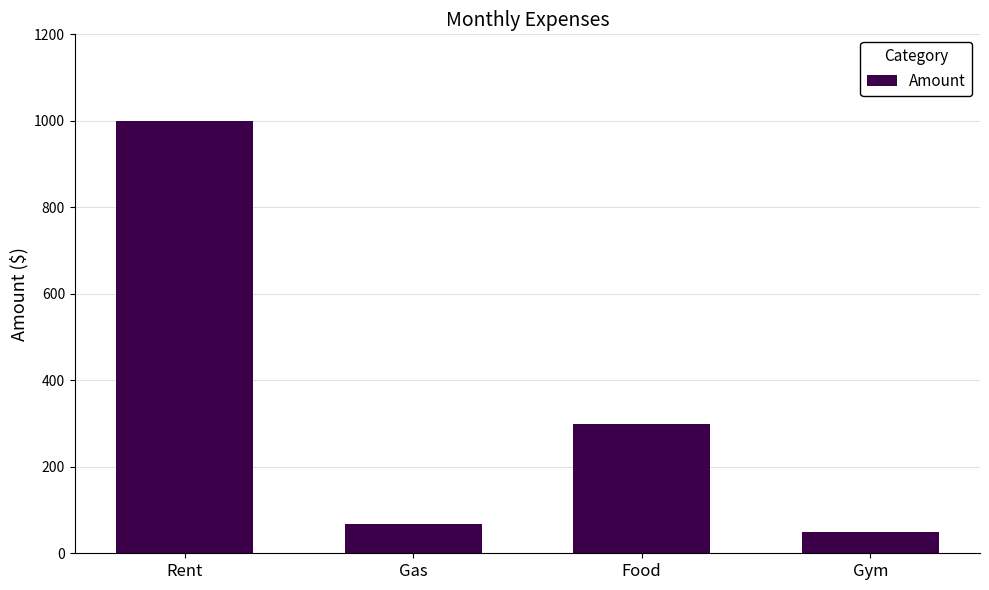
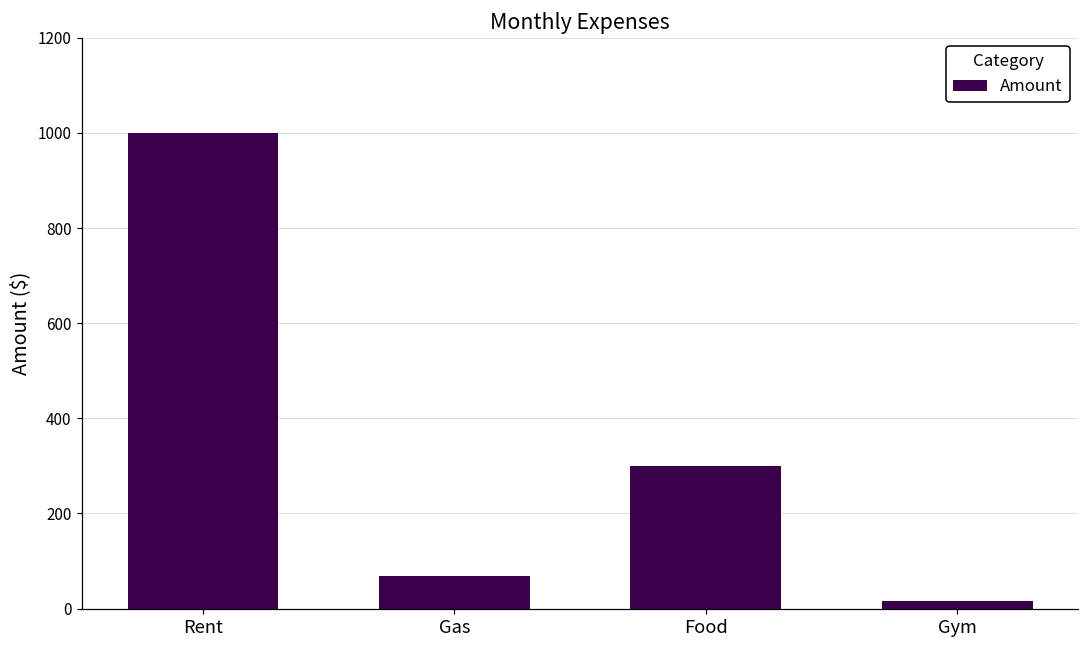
Gym: 50 -> 20
